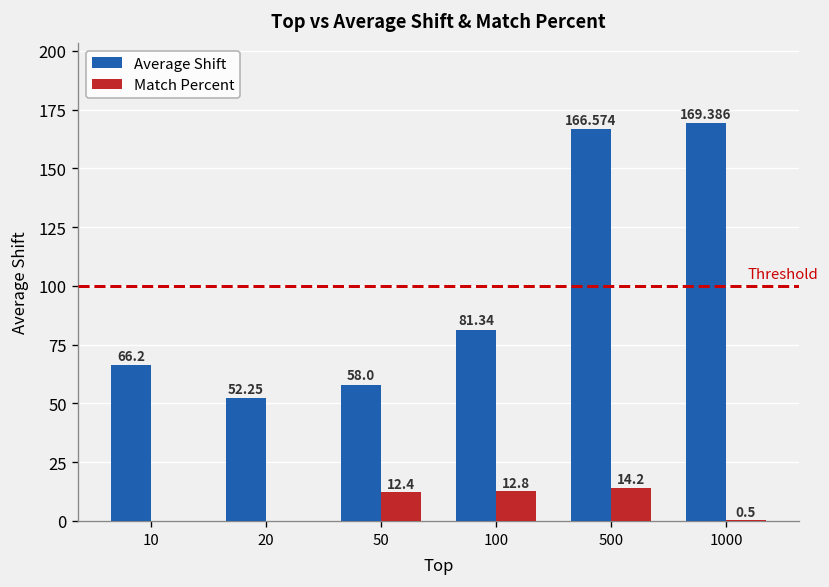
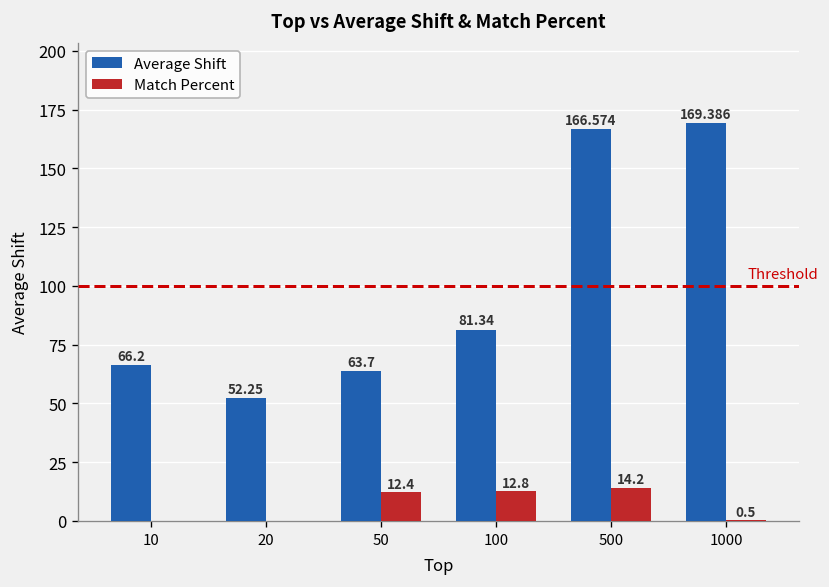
Average Shift, 50: 58.0 -> 63.7
